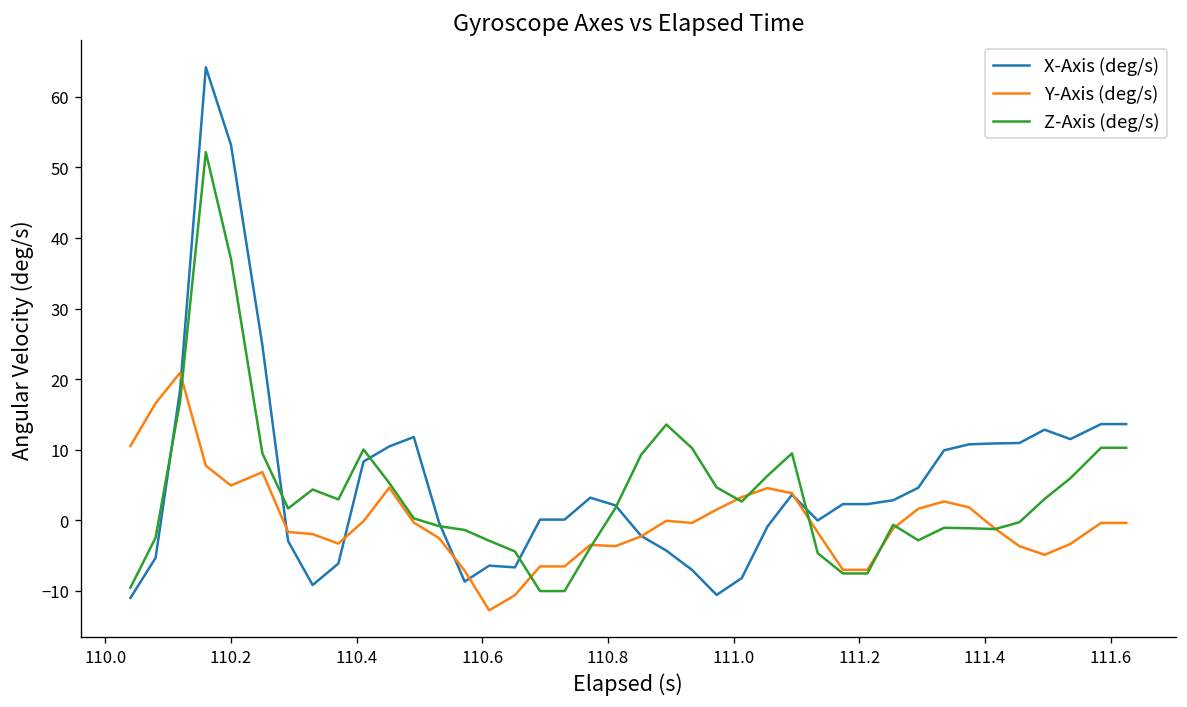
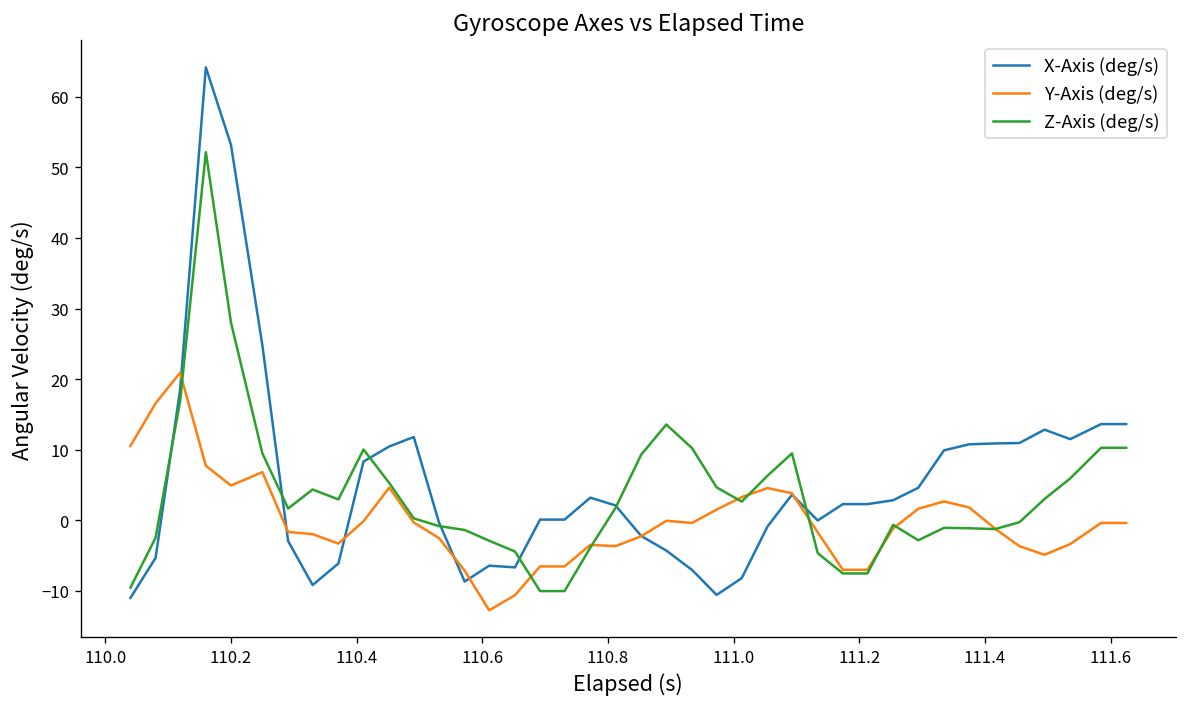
Z-Axis (deg/s), 110.2: 37 -> 28
